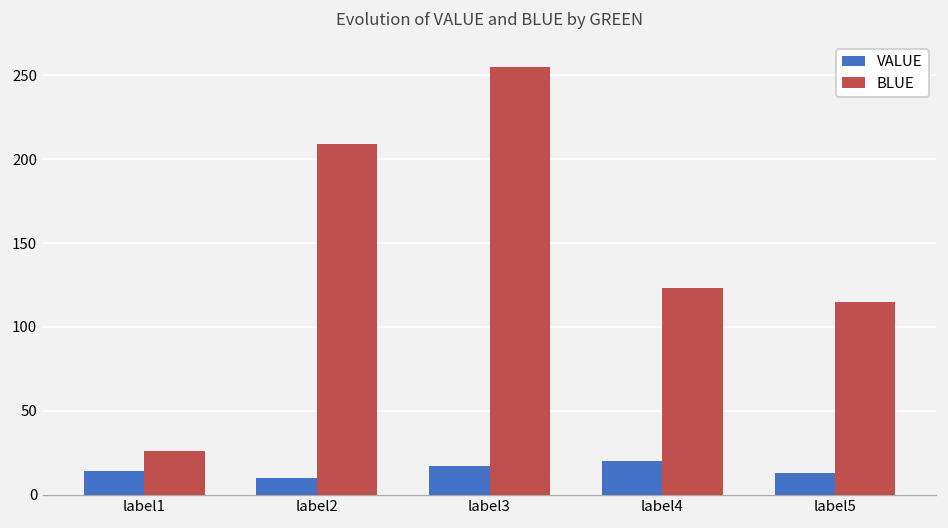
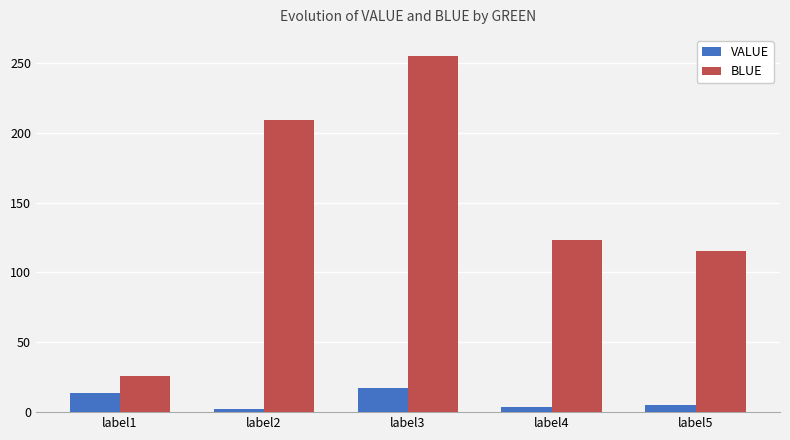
VALUE, label2: 10 -> 2
VALUE, label4: 20 -> 4
VALUE, label5: 13 -> 5
